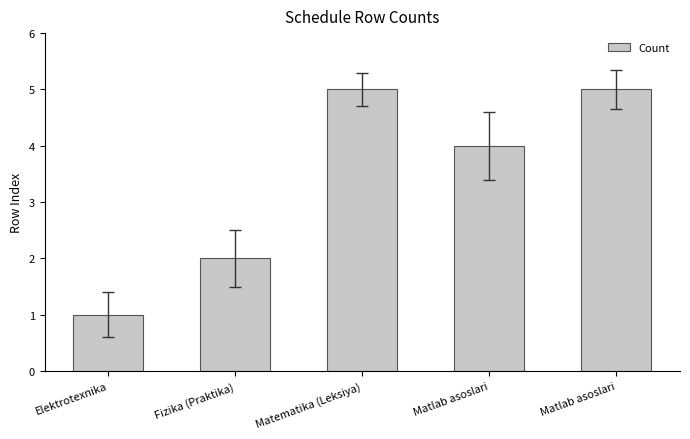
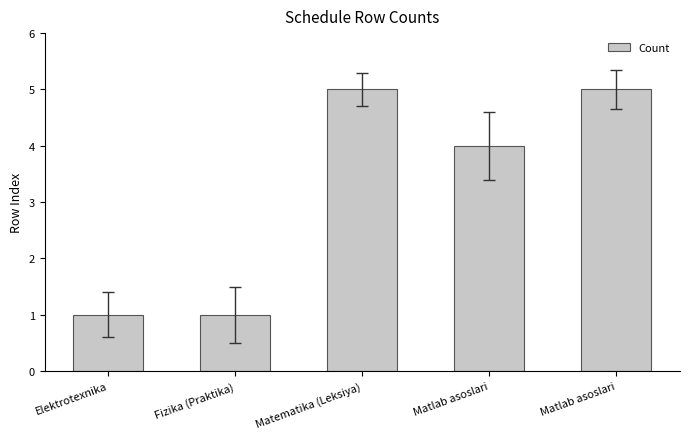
Count, Fizika (Praktika): 2 -> 1
